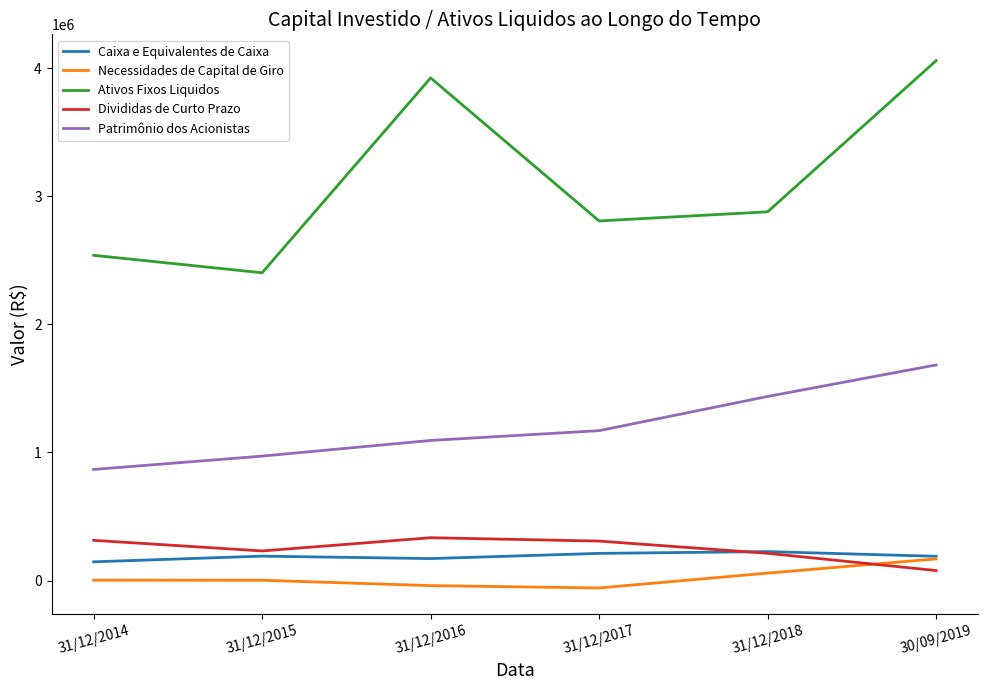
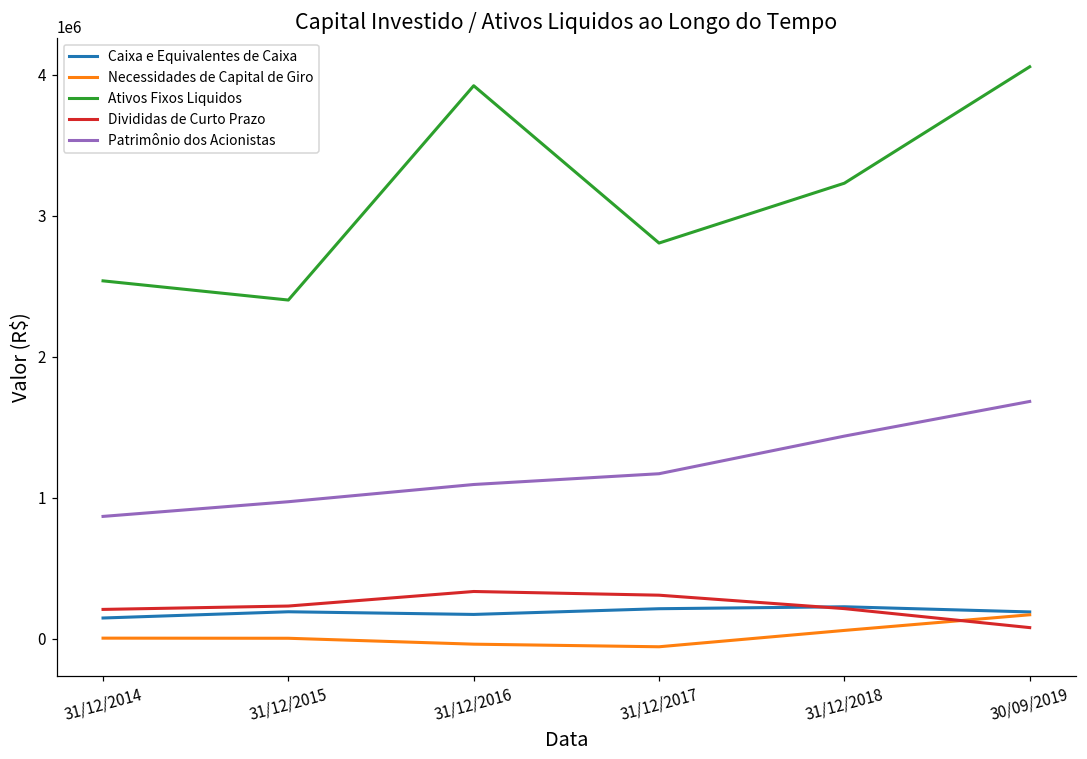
Divididas de Curto Prazo, 31/12/2014: 310000 -> 210000
Ativos Fixos Liquidos, 31/12/2018: 2880000 -> 3230000
